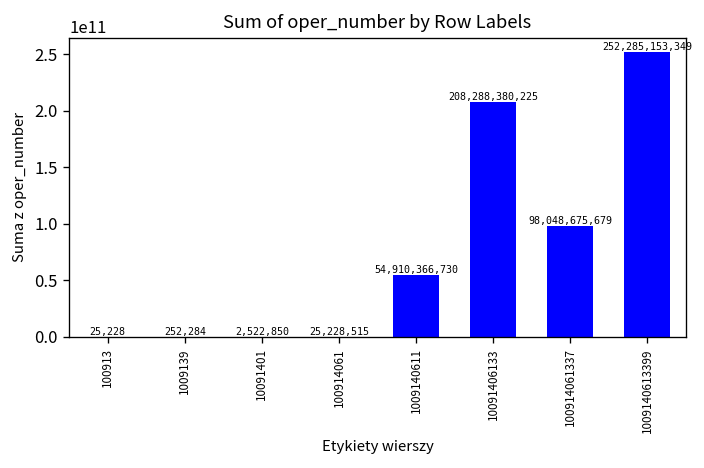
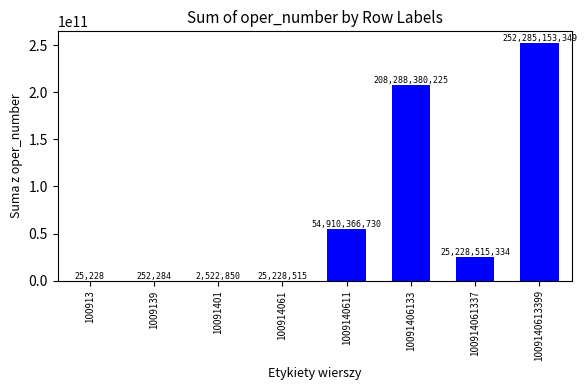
100914061337: 98,048,675,679 -> 25,228,515,334
